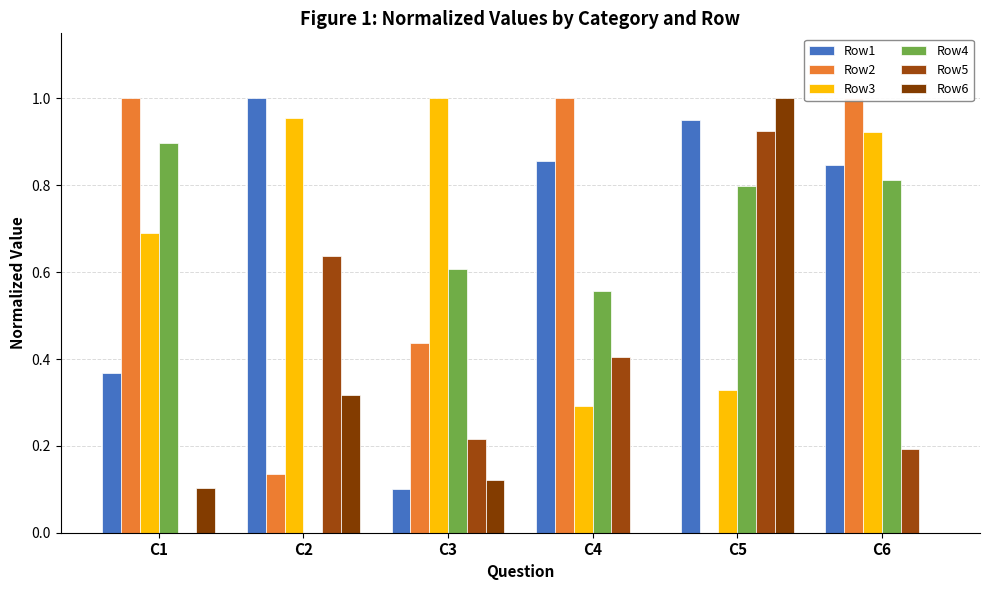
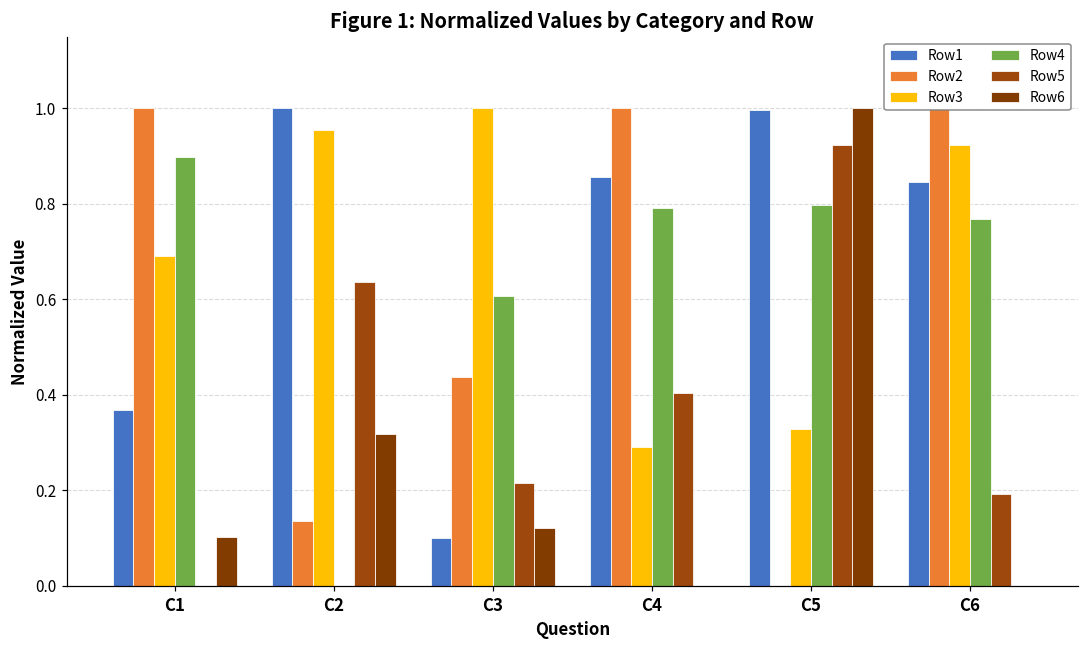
Row4, C4: 0.56 -> 0.79
Row1, C5: 0.95 -> 1.00
Row4, C6: 0.81 -> 0.77
